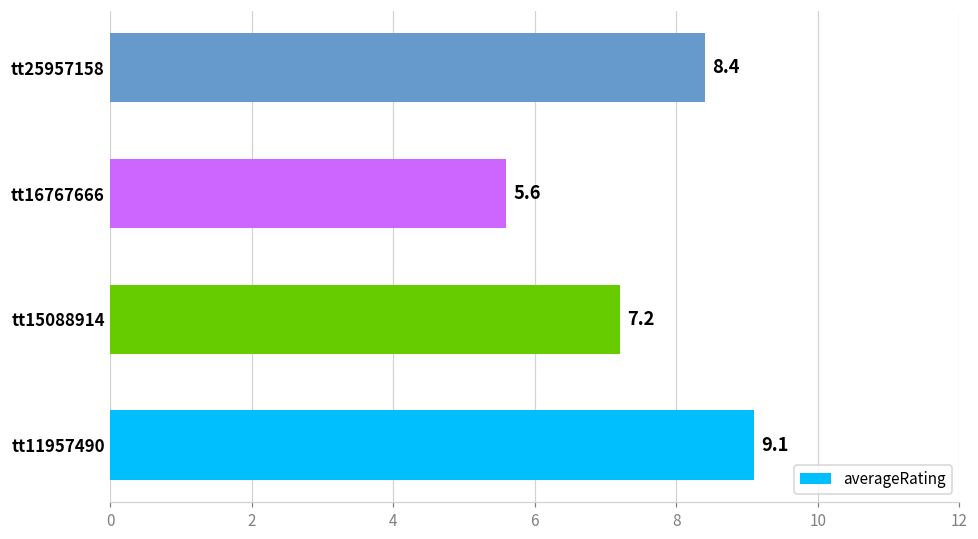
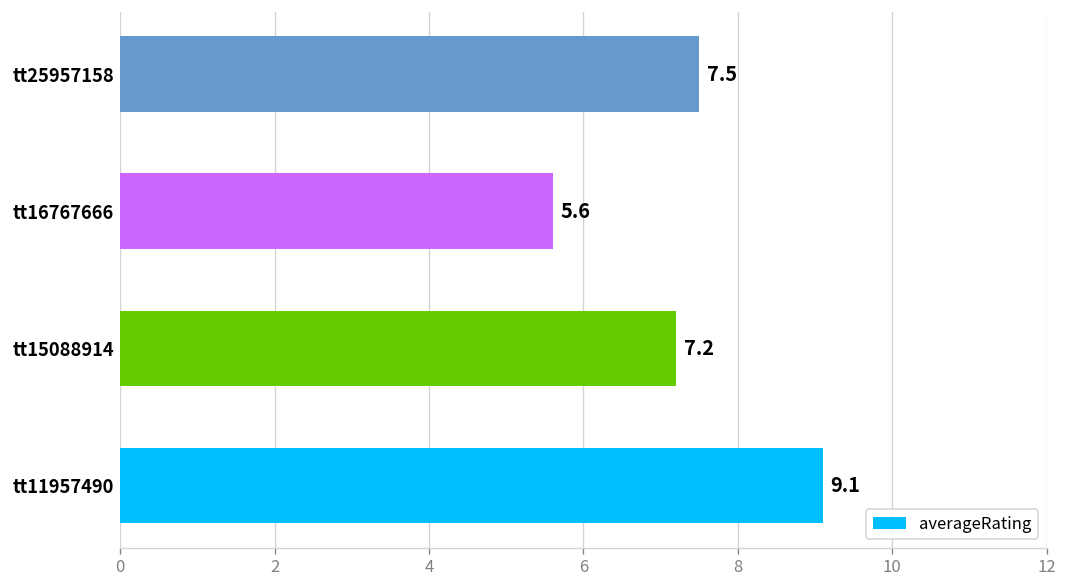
tt25957158: 8.4 -> 7.5
